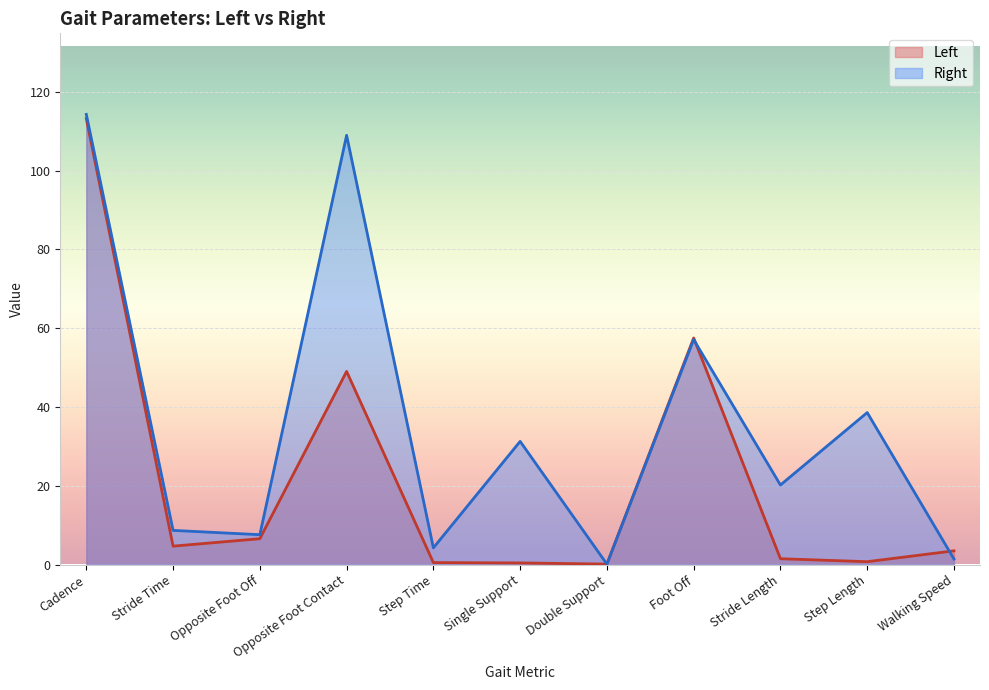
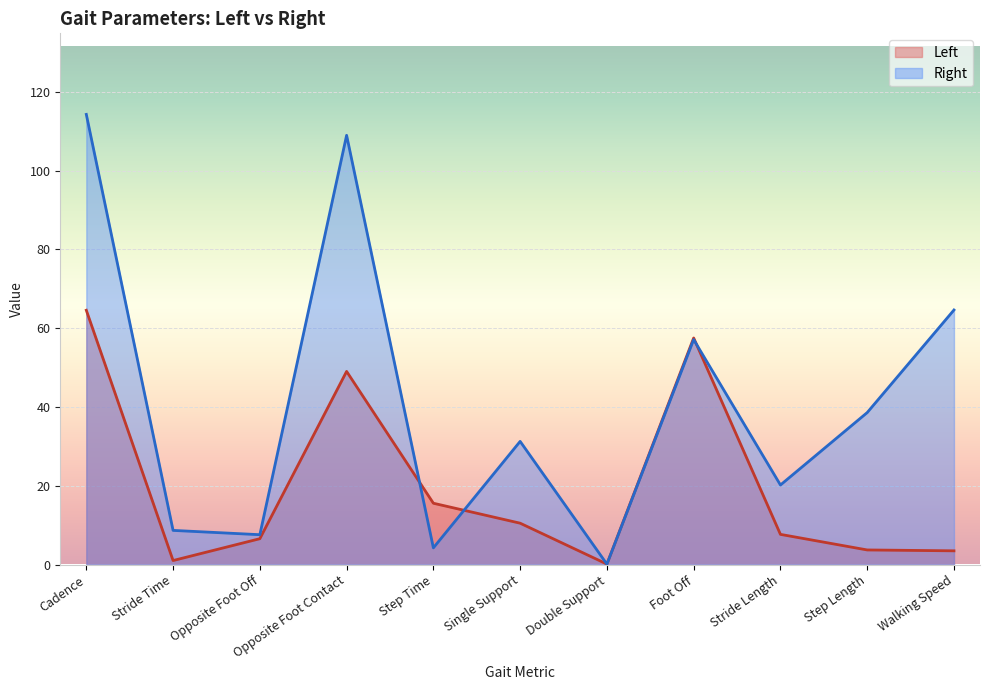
Left, Cadence: 113 -> 65
Left, Stride Time: 5 -> 1
Left, Step Time: 1 -> 16
Left, Single Support: 0 -> 11
Left, Stride Length: 2 -> 8
Left, Step Length: 1 -> 4
Right, Walking Speed: 1 -> 65
